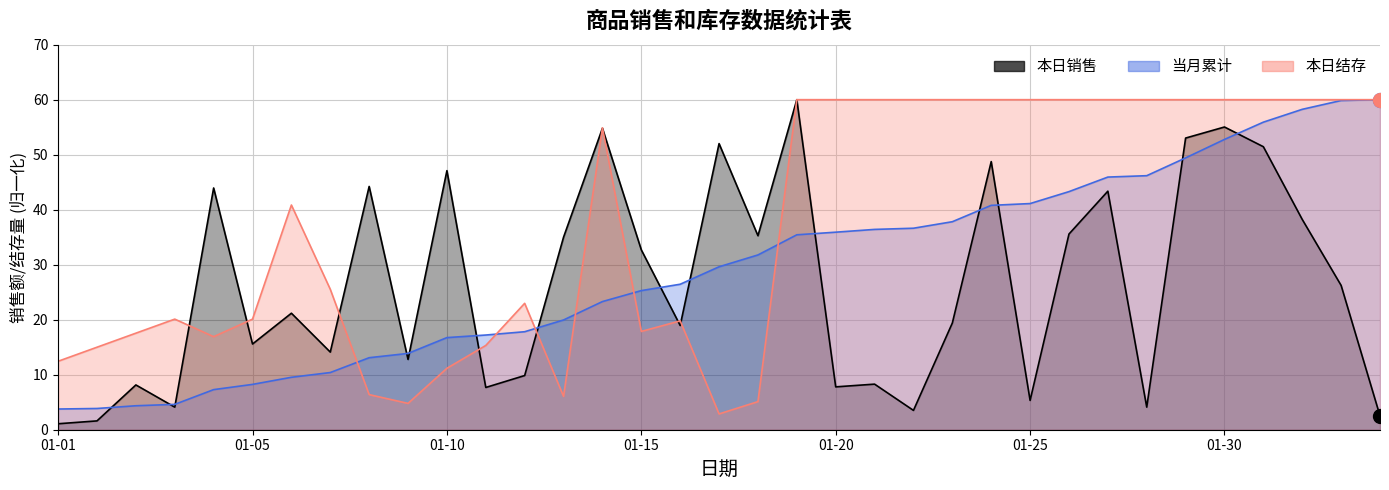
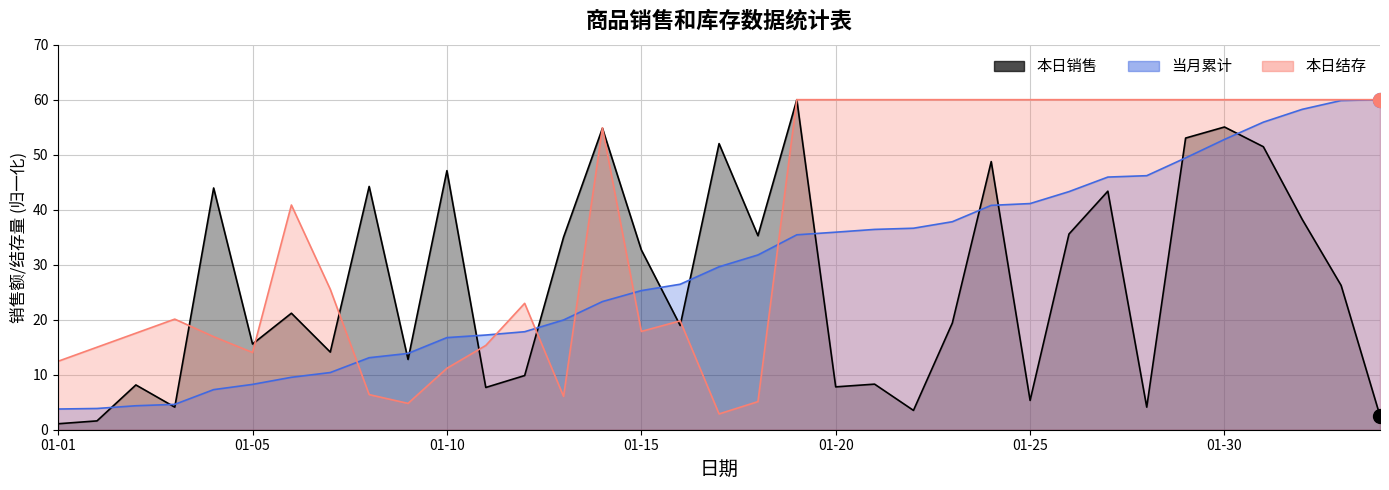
本日结存, 01-05: 20 -> 14
